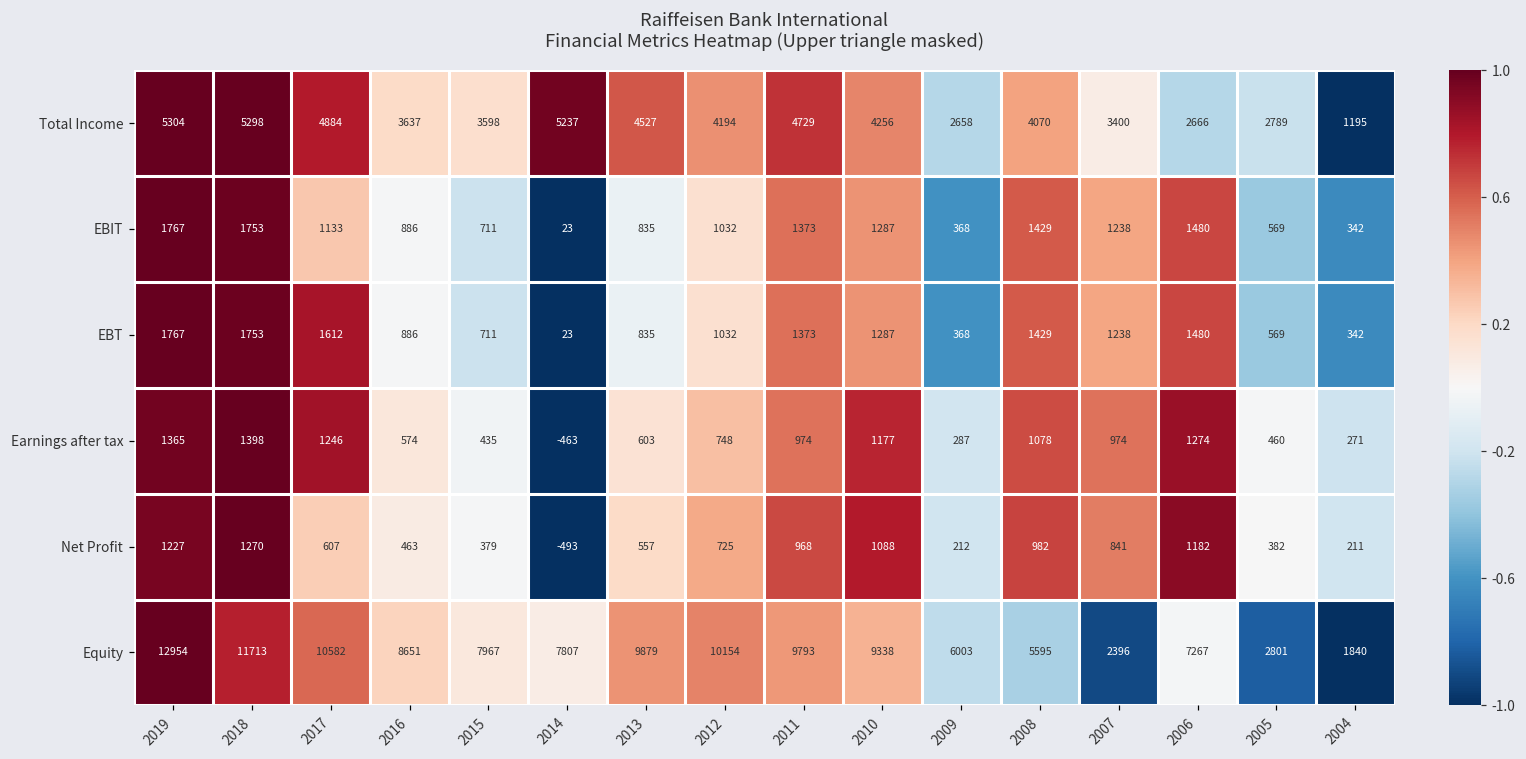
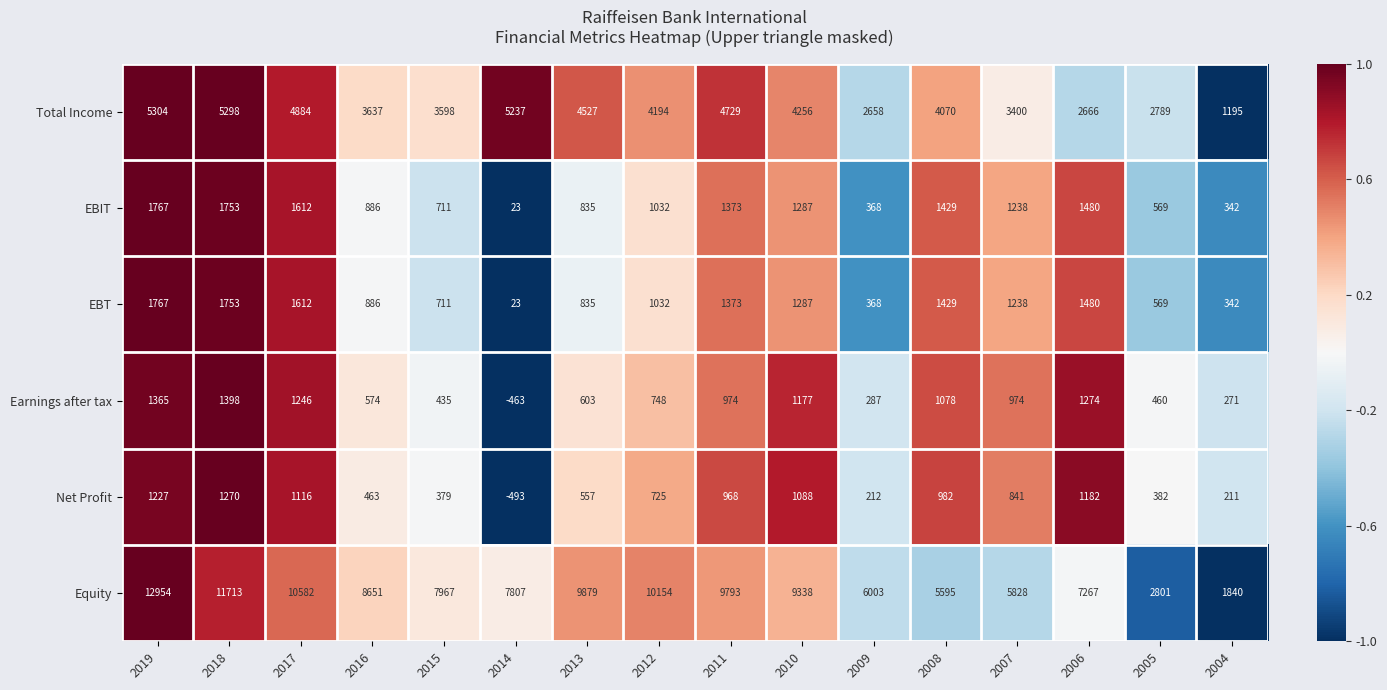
EBIT, 2017: 1133 -> 1612
Net Profit, 2017: 607 -> 1116
Equity, 2007: 2396 -> 5828
